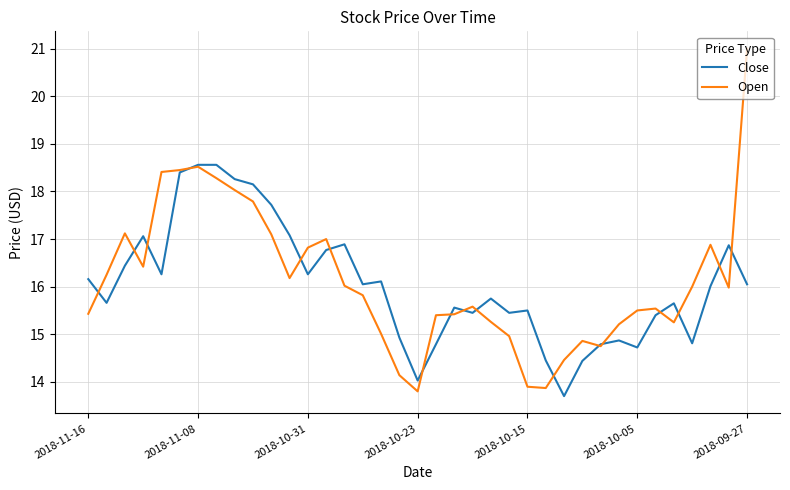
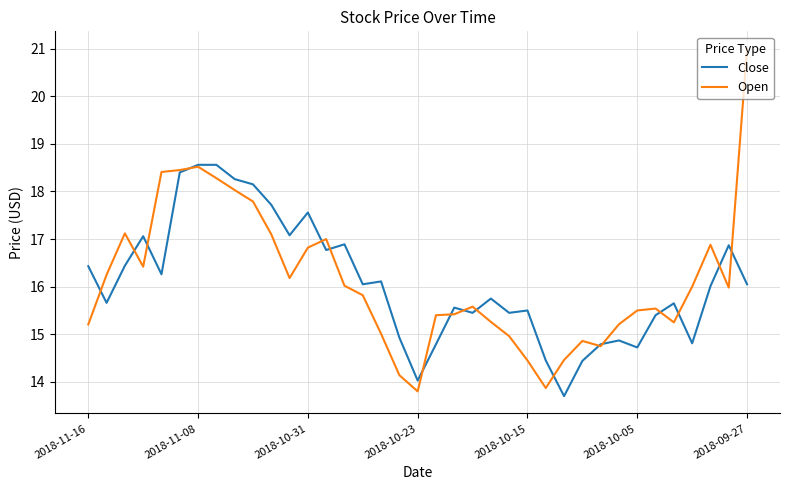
Close, 2018-11-16: 16.2 -> 16.4
Open, 2018-11-16: 15.4 -> 15.2
Close, 2018-10-31: 16.3 -> 17.6
Open, 2018-10-15: 13.9 -> 14.4
